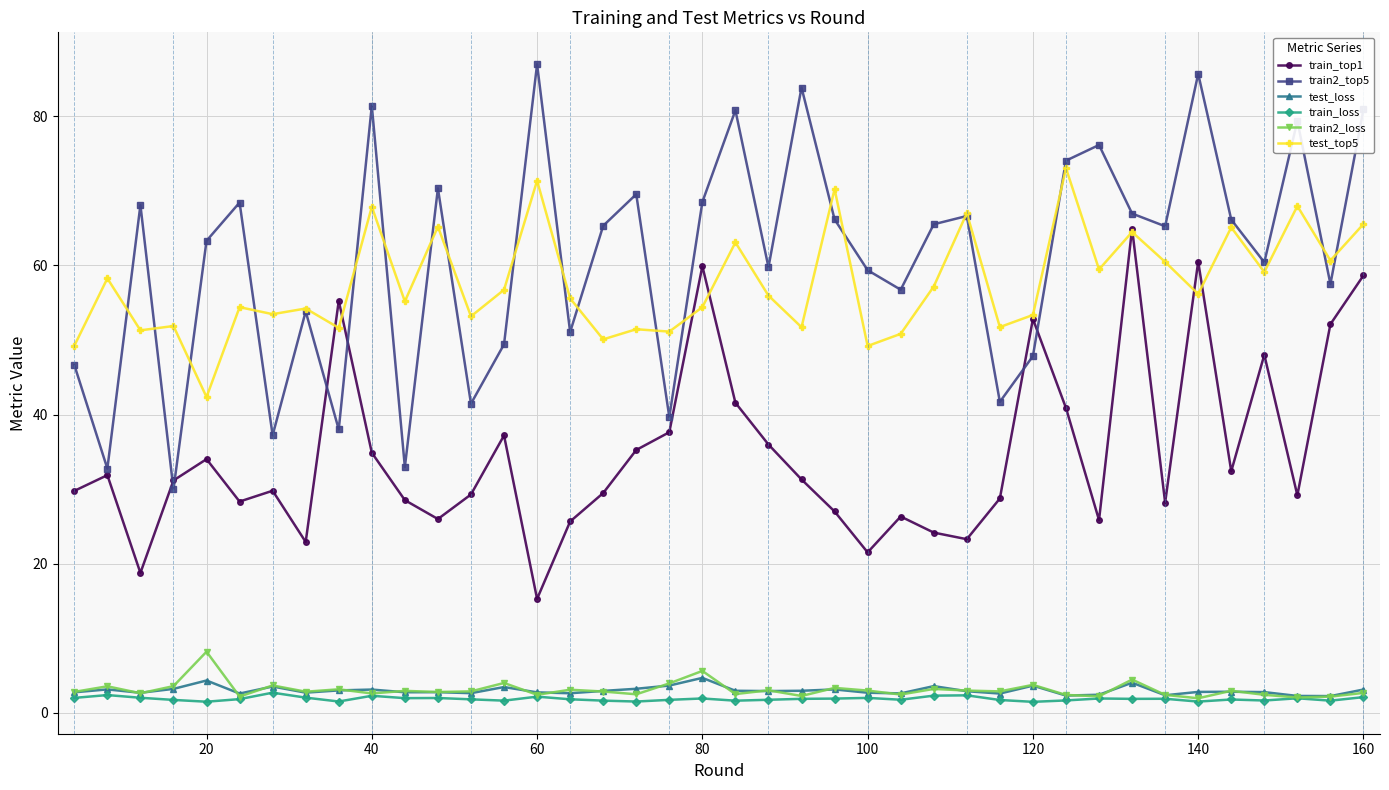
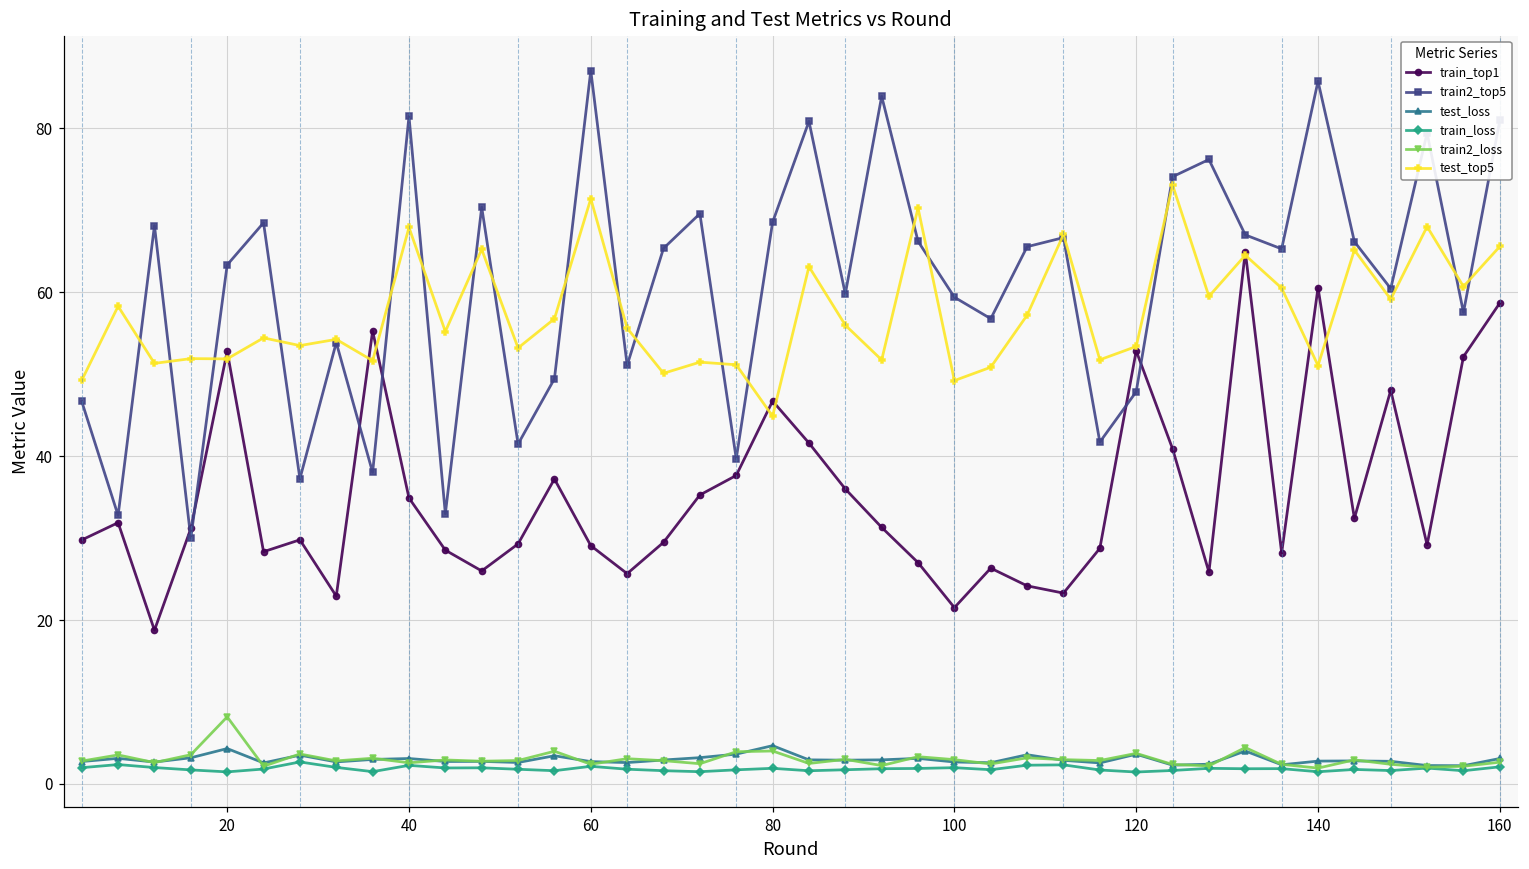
train_top1, 20: 34 -> 53
test_top5, 20: 42 -> 52
train_top1, 60: 15 -> 29
train_top1, 80: 60 -> 47
train2_loss, 80: 6 -> 4
test_top5, 80: 54 -> 45
test_top5, 140: 56 -> 51
